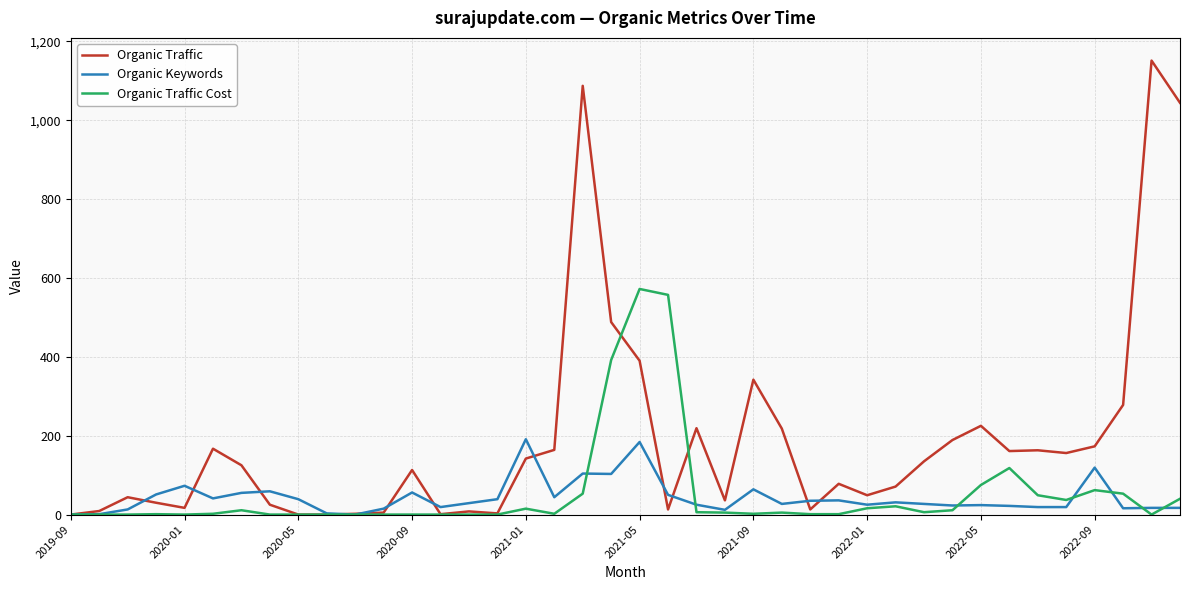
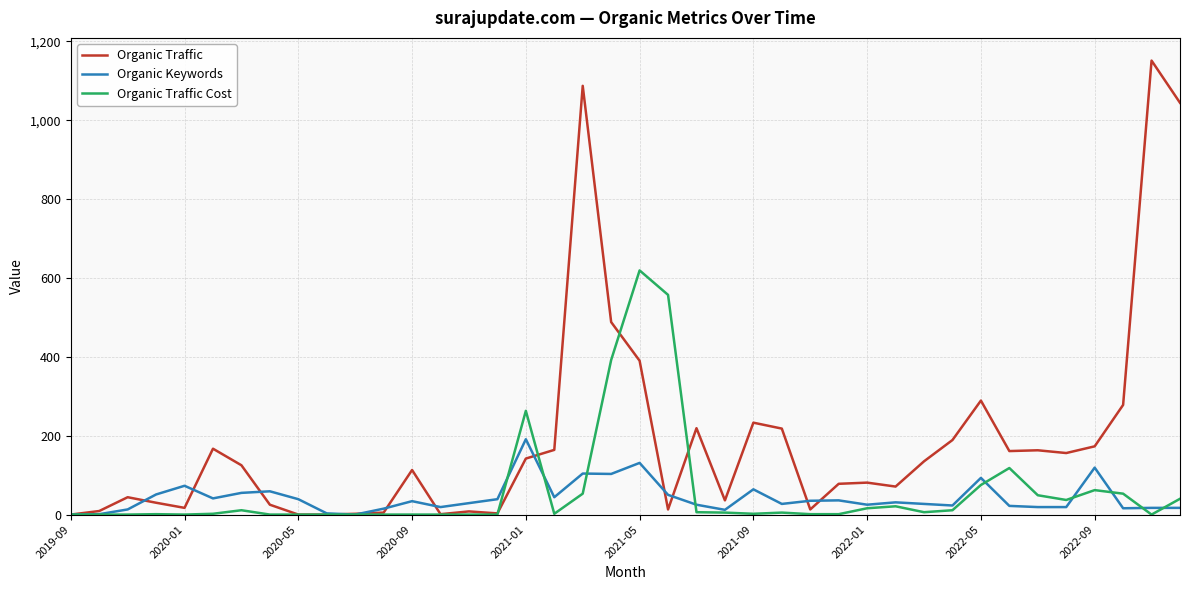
Organic Keywords, 2020-09: 60 -> 30
Organic Traffic Cost, 2021-01: 20 -> 260
Organic Keywords, 2021-05: 180 -> 130
Organic Traffic Cost, 2021-05: 570 -> 620
Organic Traffic, 2021-09: 340 -> 230
Organic Traffic, 2022-01: 50 -> 80
Organic Traffic, 2022-05: 230 -> 290
Organic Keywords, 2022-05: 20 -> 90
